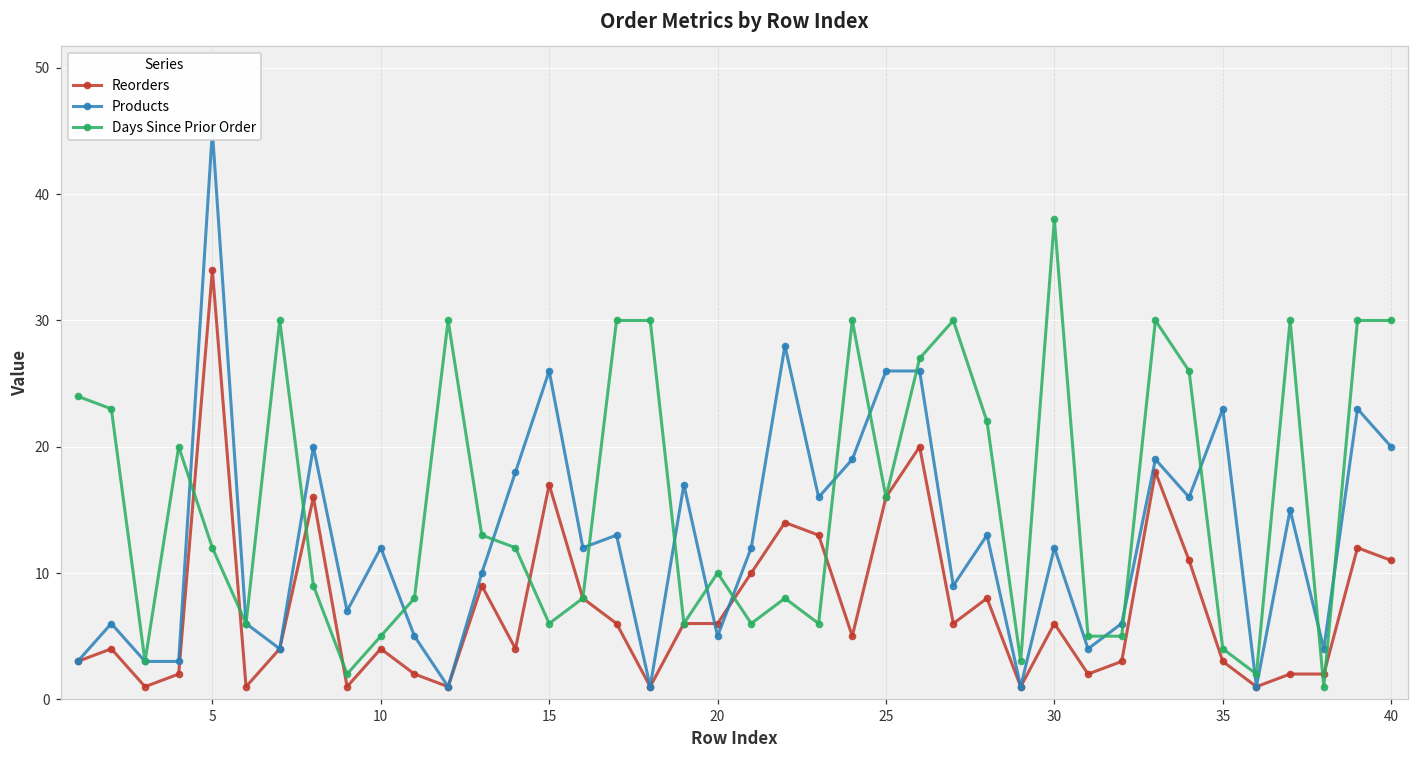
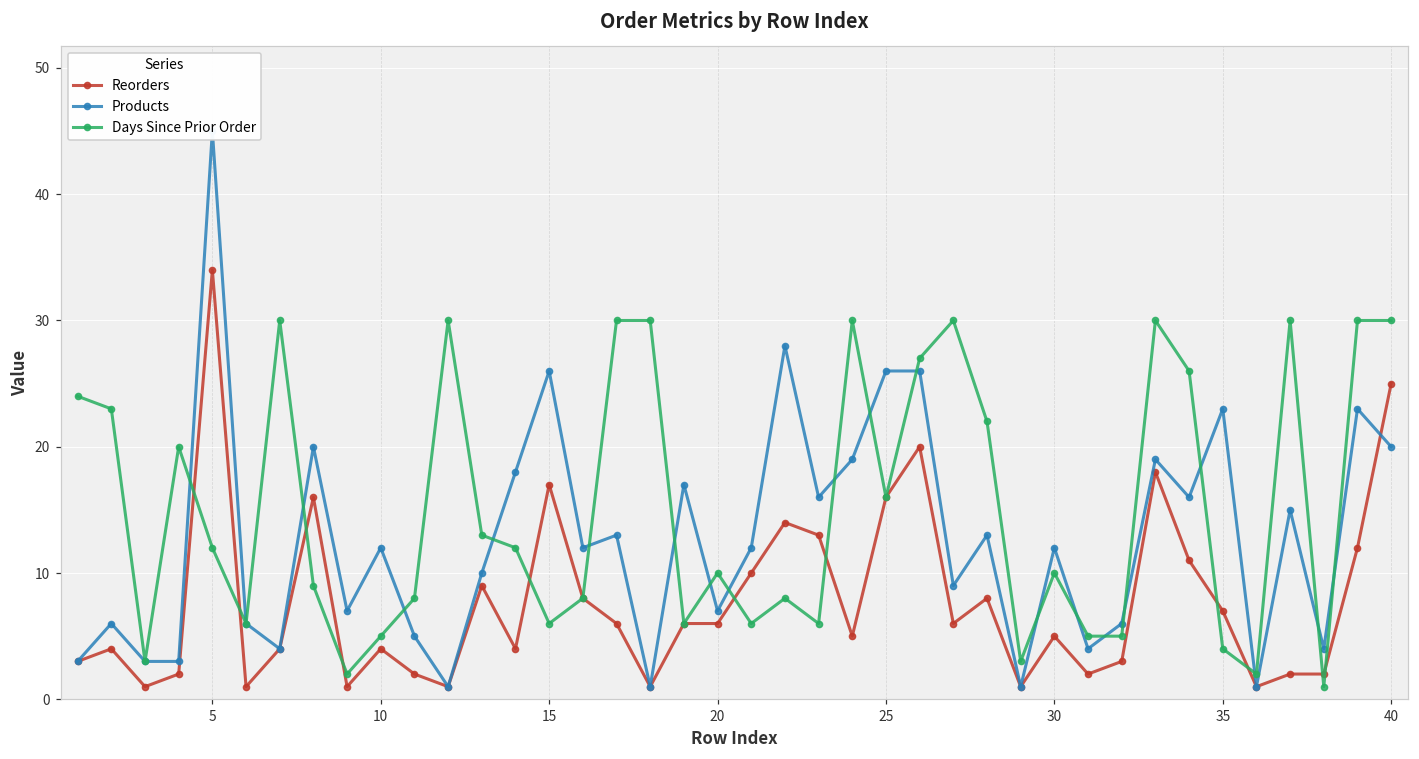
Products, 20: 5 -> 7
Reorders, 30: 6 -> 5
Days Since Prior Order, 30: 38 -> 10
Reorders, 35: 3 -> 7
Reorders, 40: 11 -> 25
